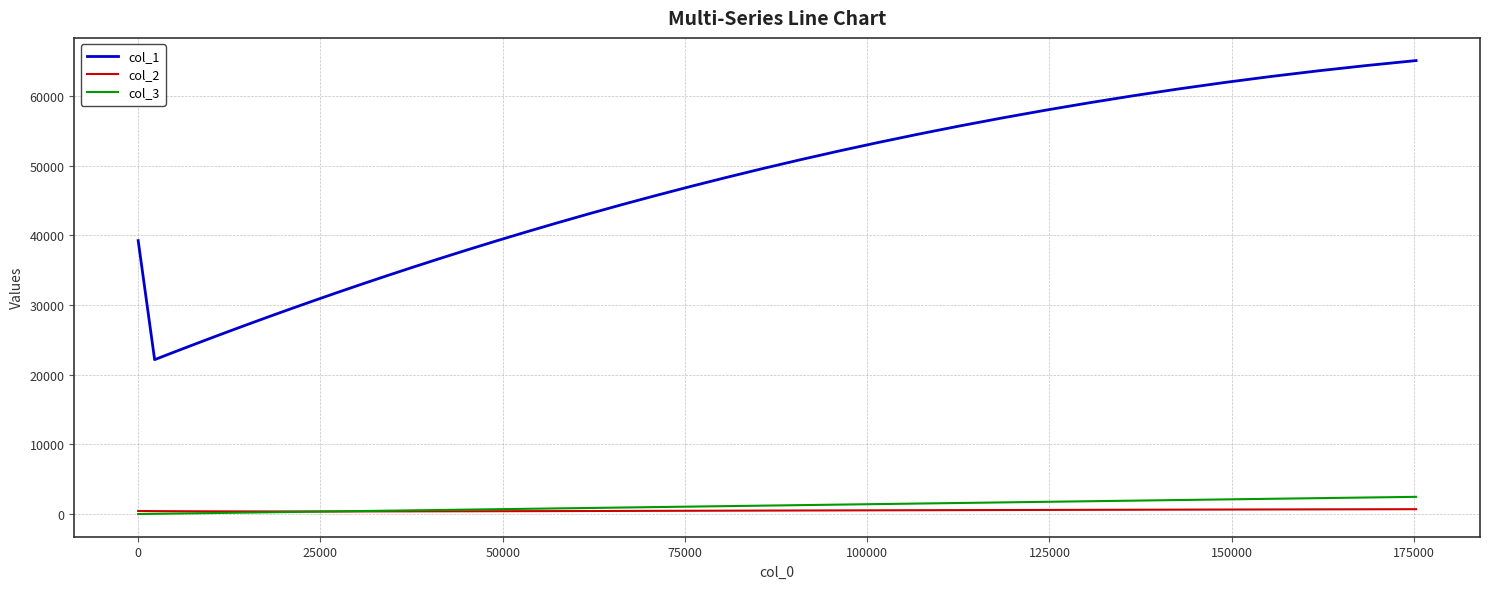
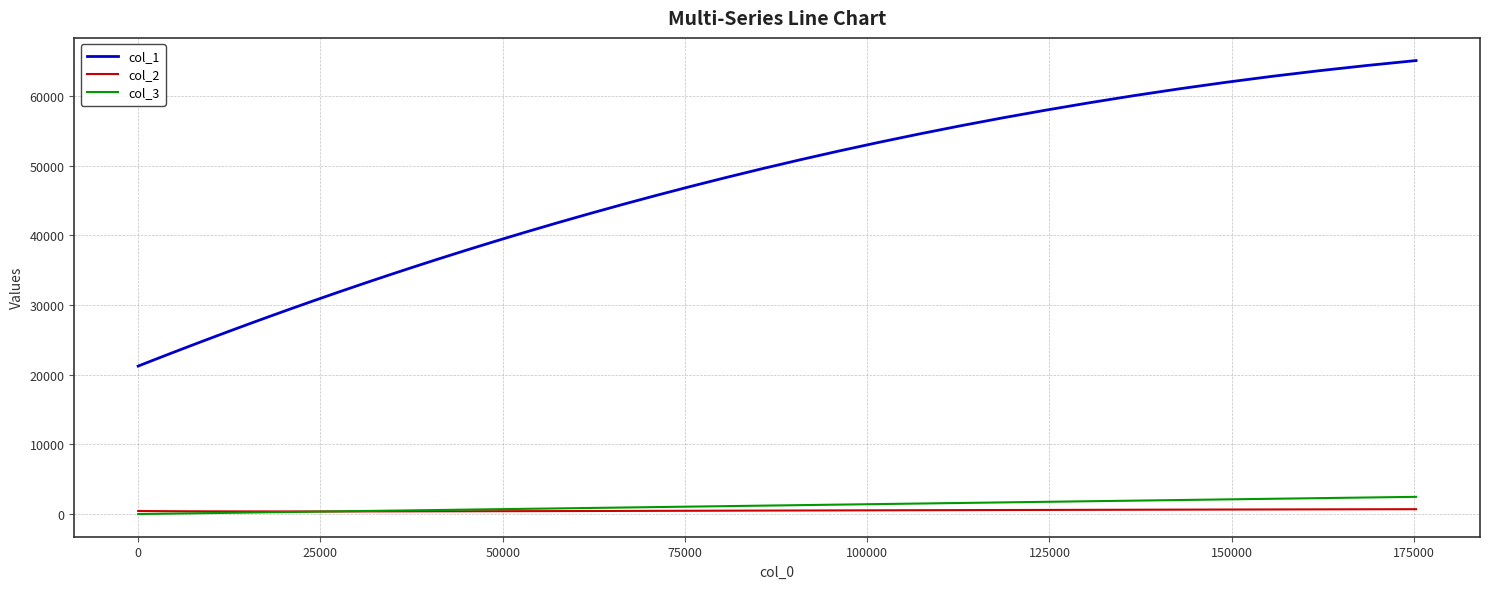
col_1, 0: 39000 -> 21000
